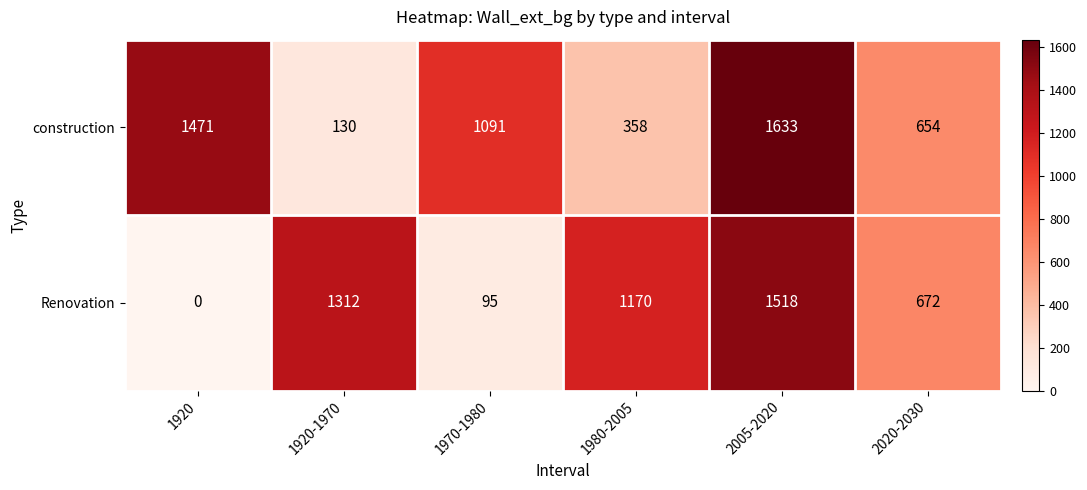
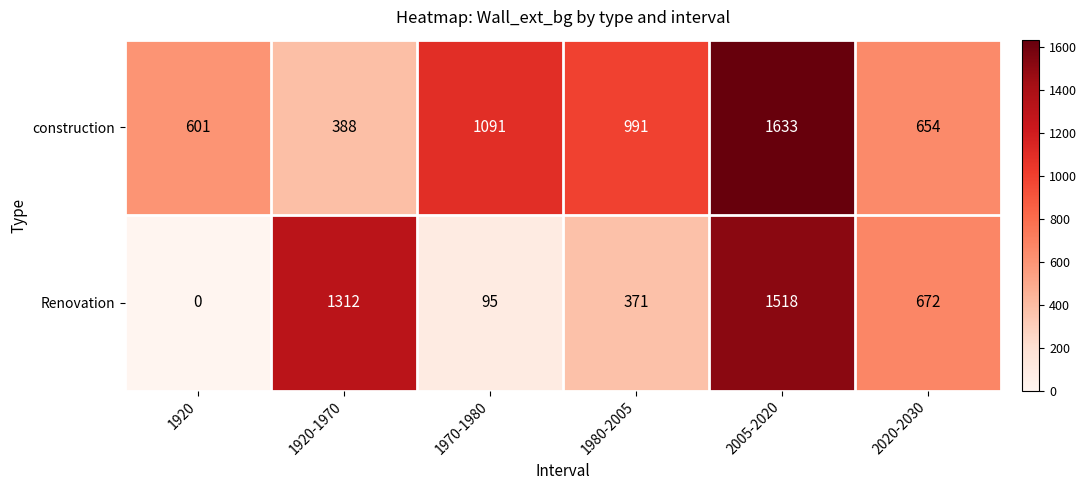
construction, 1920: 1471 -> 601
construction, 1920-1970: 130 -> 388
construction, 1980-2005: 358 -> 991
Renovation, 1980-2005: 1170 -> 371
